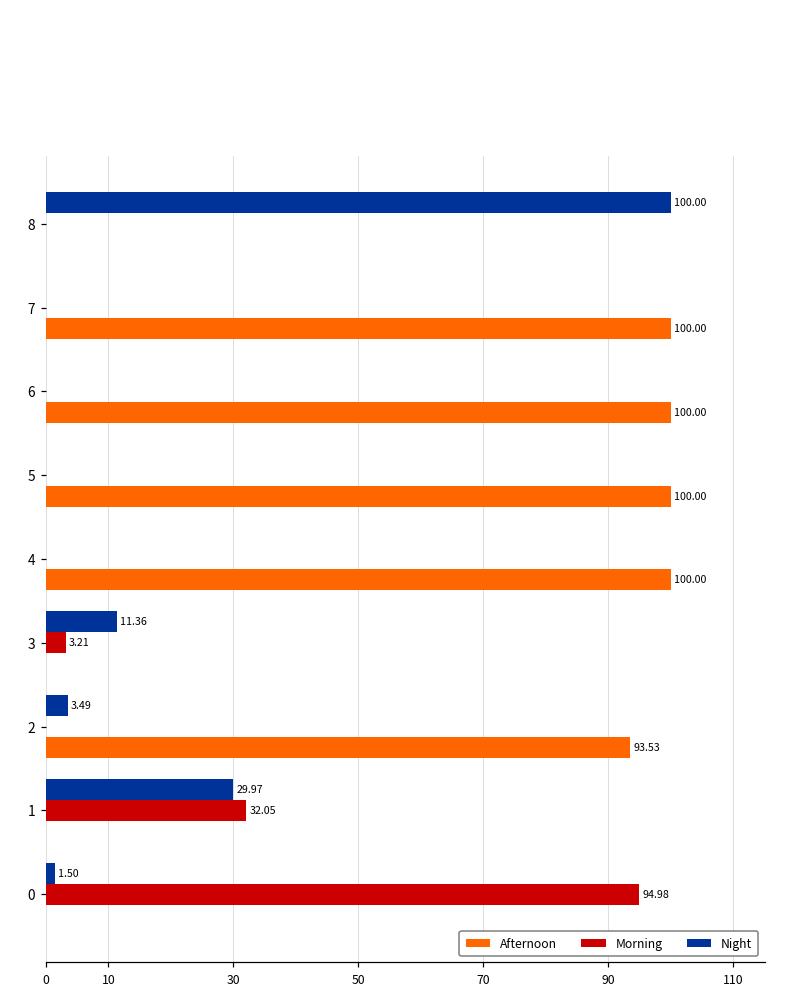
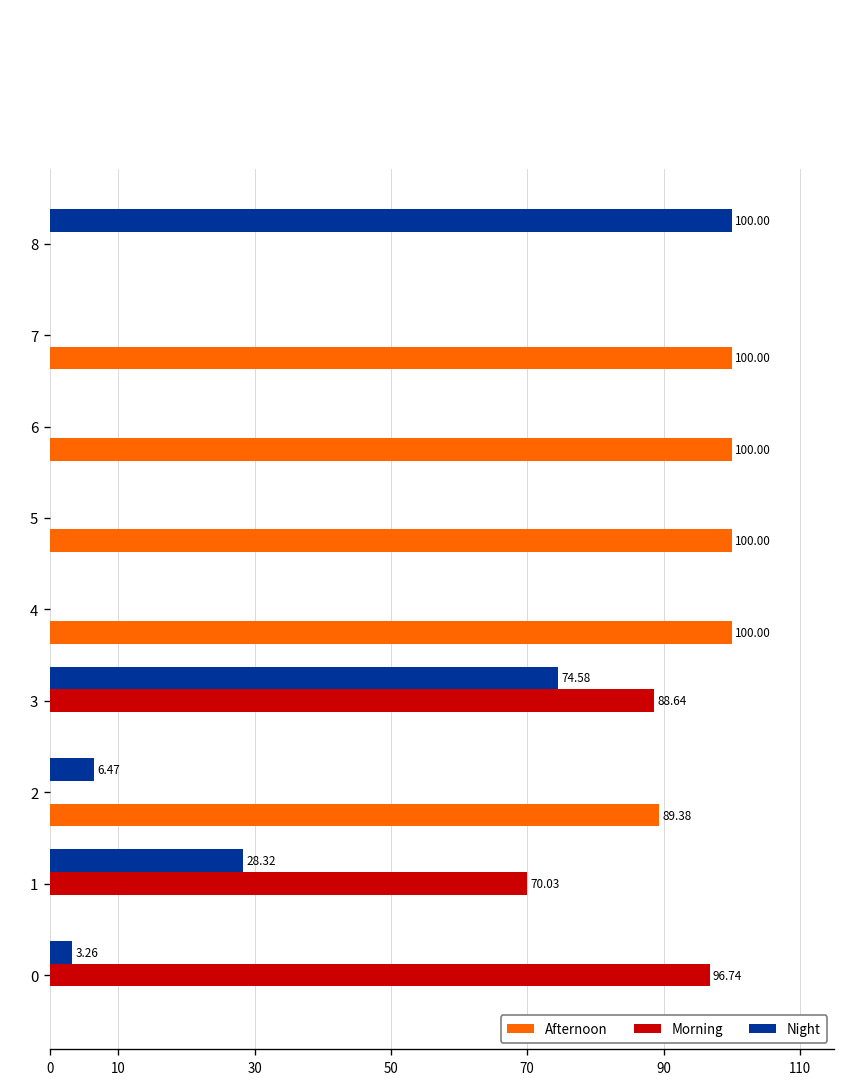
Night, 3: 11.36 -> 74.58
Morning, 3: 3.21 -> 88.64
Night, 2: 3.49 -> 6.47
Afternoon, 2: 93.53 -> 89.38
Night, 1: 29.97 -> 28.32
Morning, 1: 32.05 -> 70.03
Night, 0: 1.50 -> 3.26
Morning, 0: 94.98 -> 96.74
